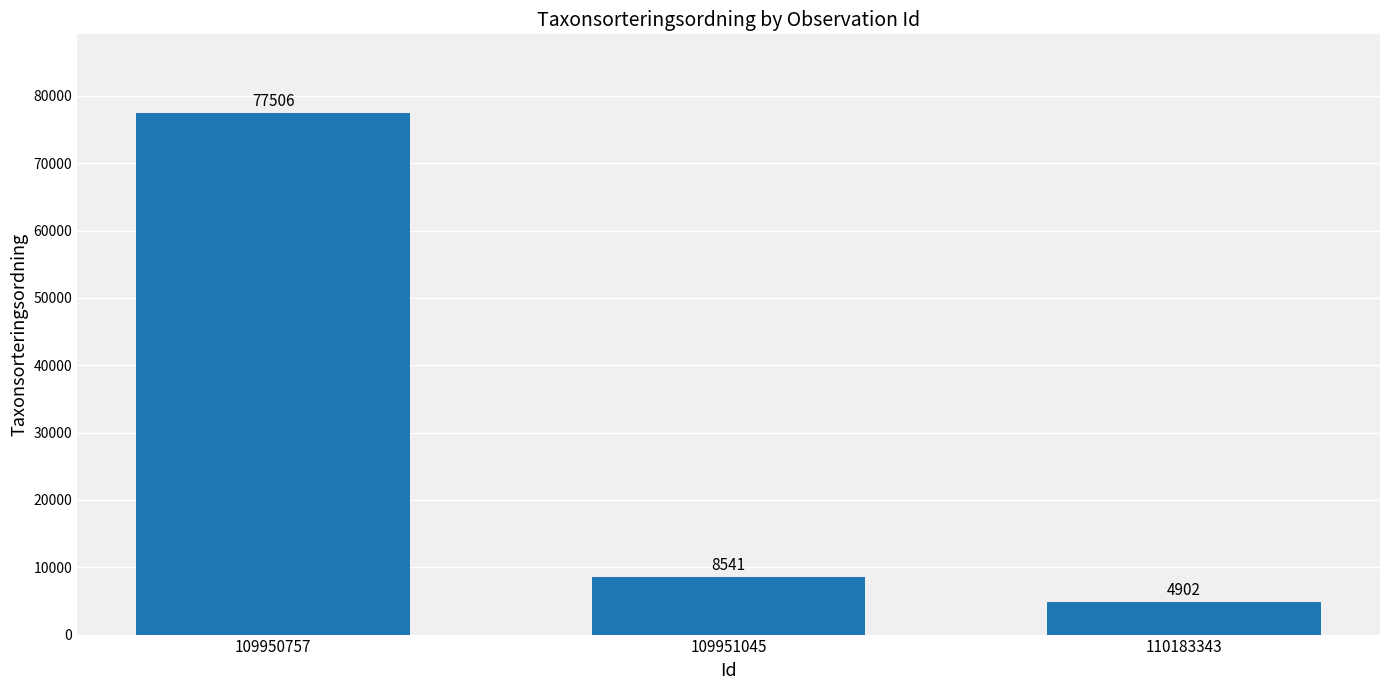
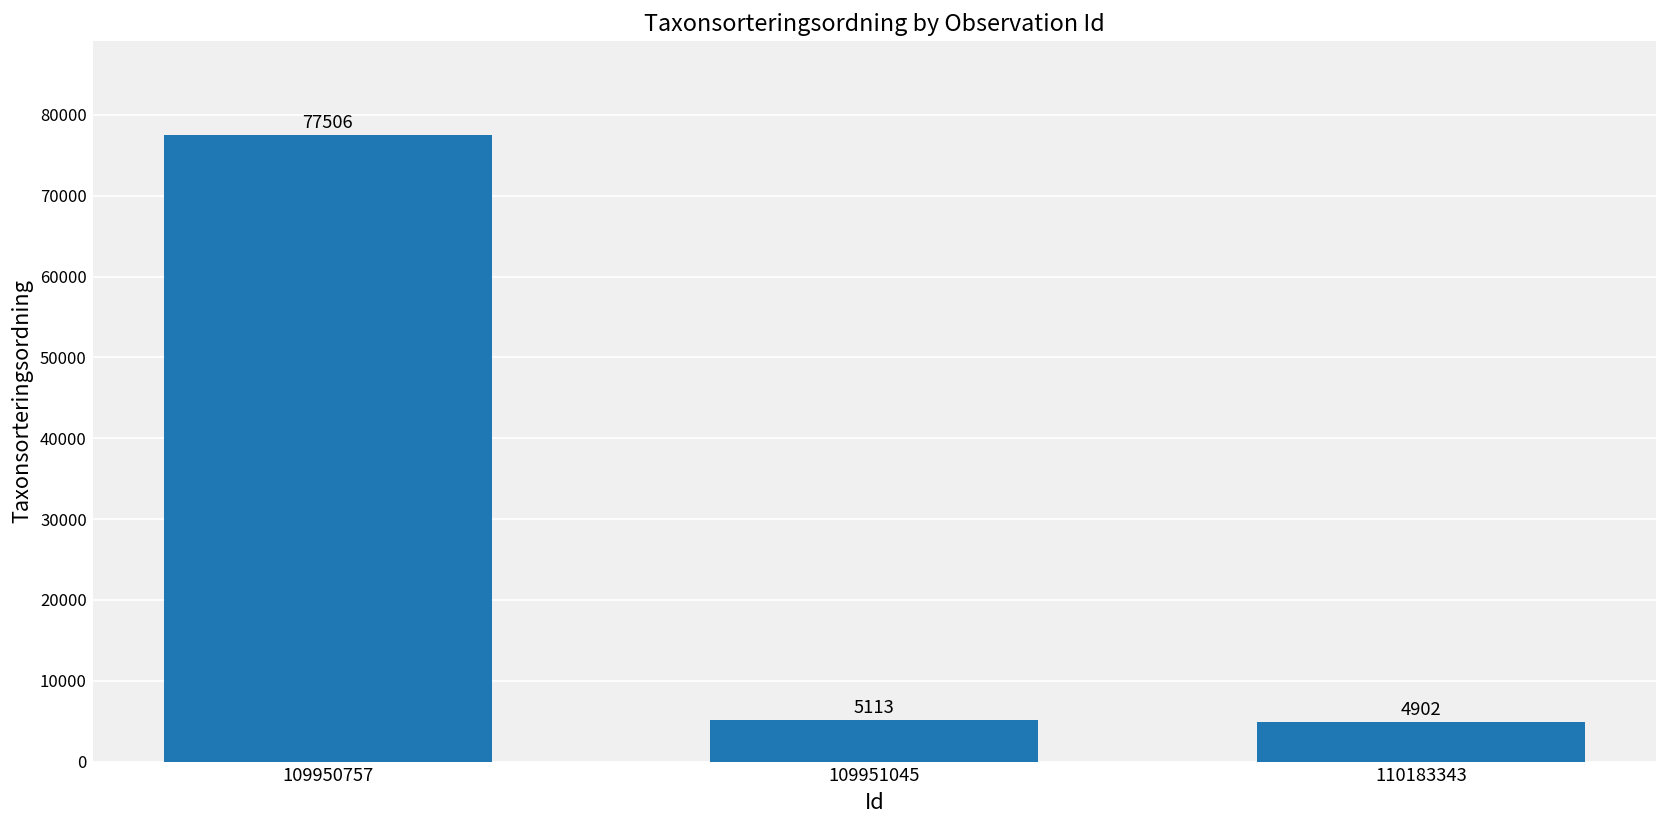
109951045: 8541 -> 5113
